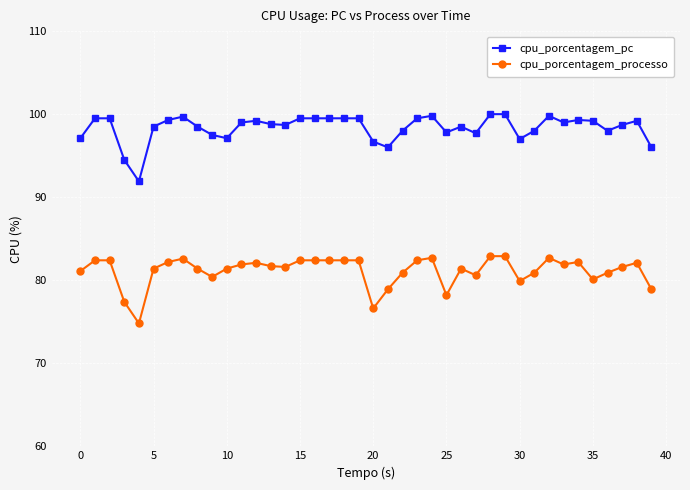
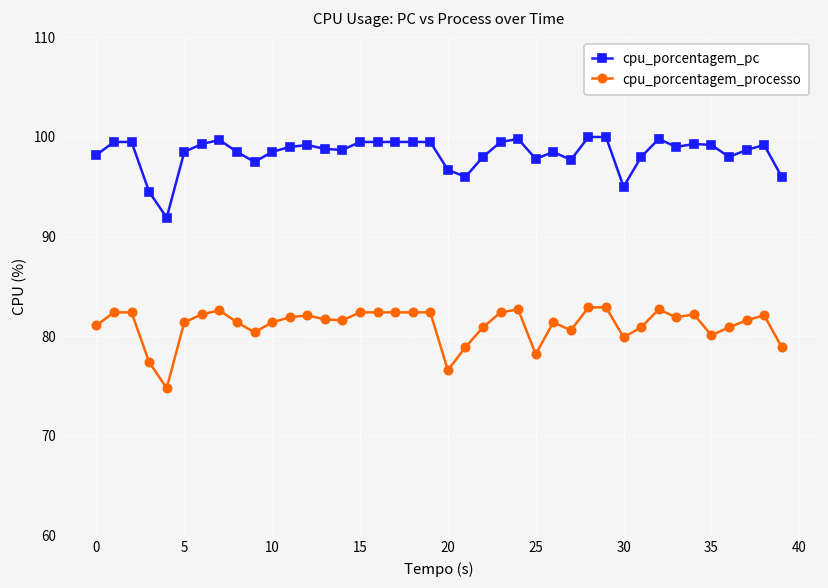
cpu_porcentagem_pc, 0: 97 -> 98
cpu_porcentagem_pc, 10: 97 -> 99
cpu_porcentagem_pc, 30: 97 -> 95
